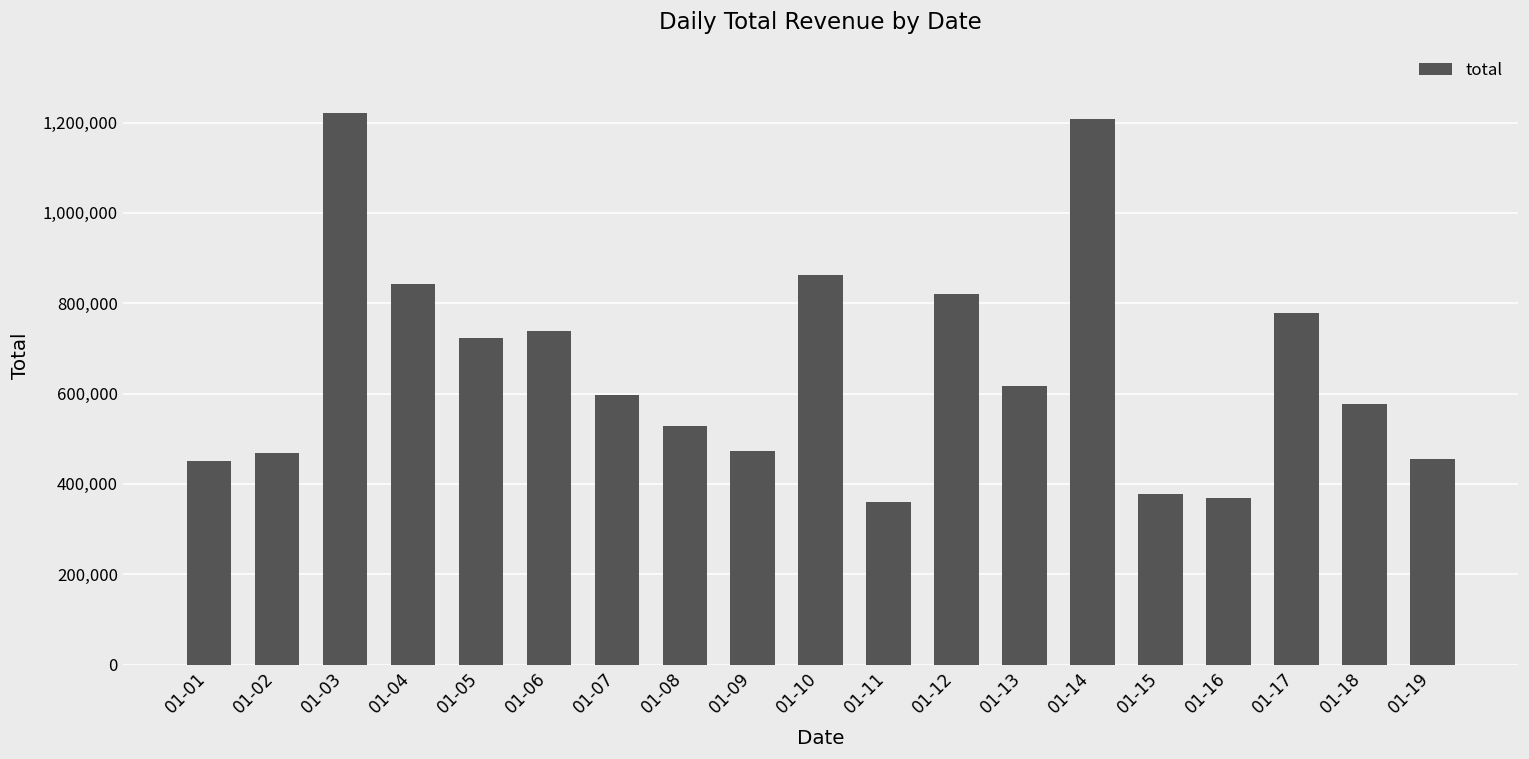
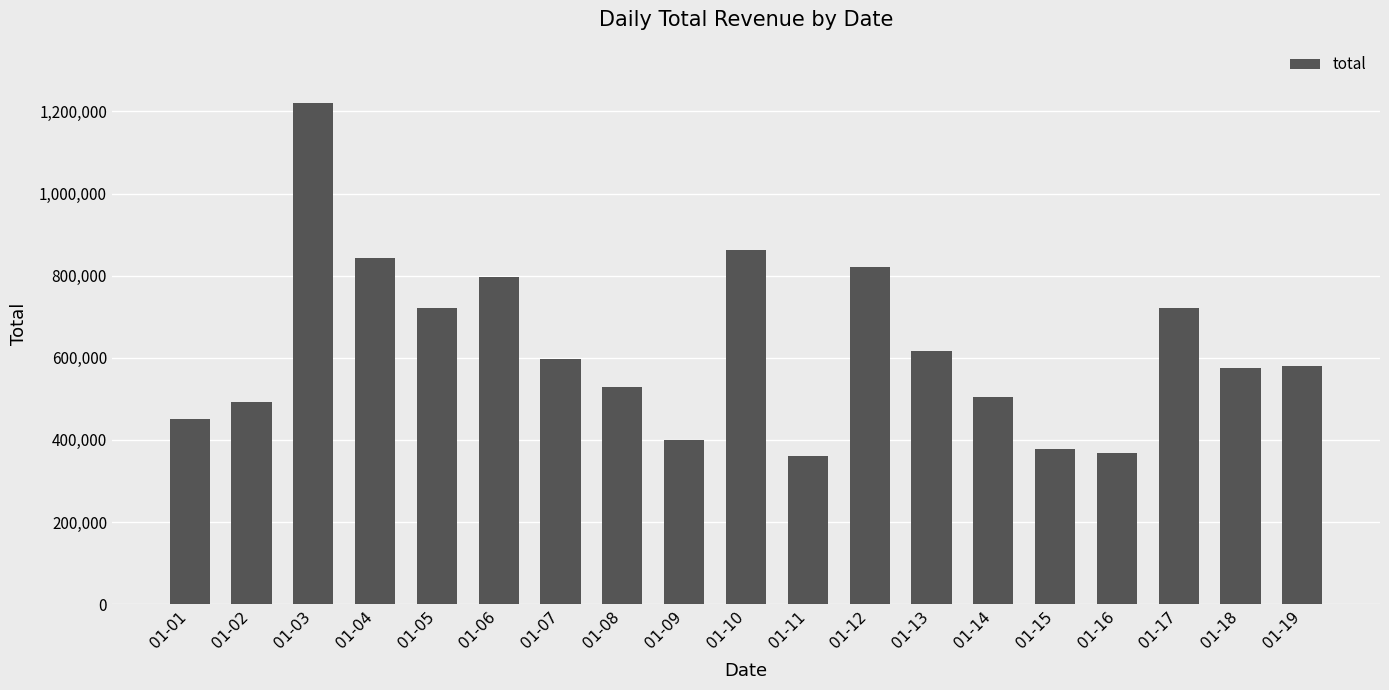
01-02: 470,000 -> 490,000
01-06: 740,000 -> 800,000
01-09: 470,000 -> 400,000
01-14: 1,210,000 -> 500,000
01-17: 780,000 -> 720,000
01-19: 460,000 -> 580,000
